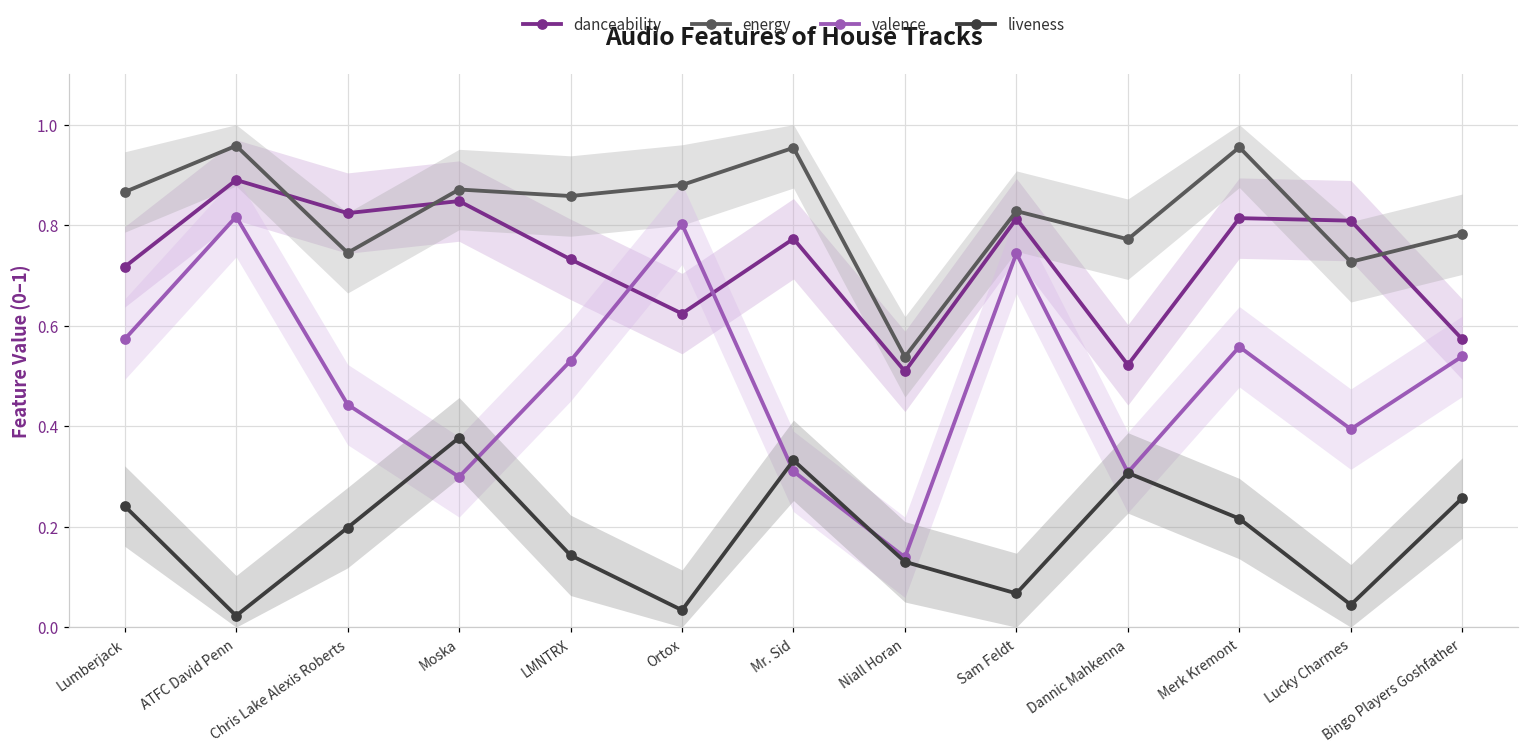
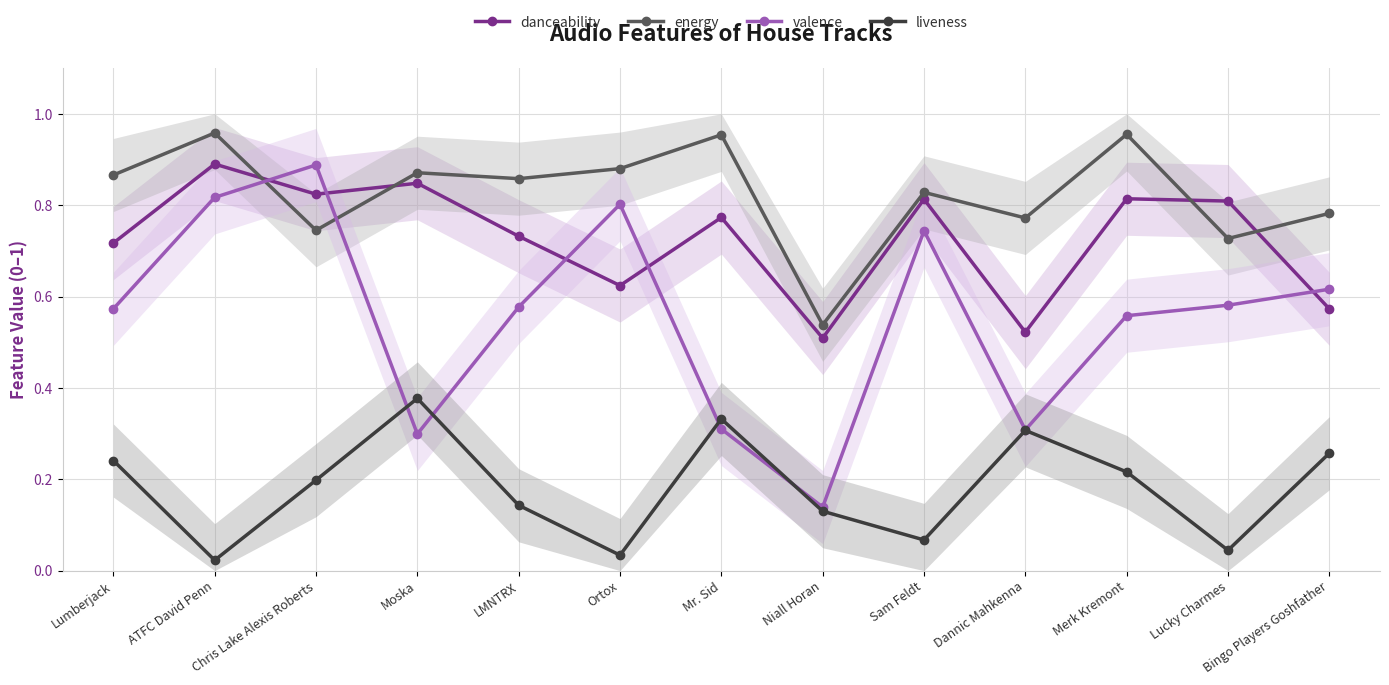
valence, Chris Lake Alexis Roberts: 0.44 -> 0.89
valence, LMNTRX: 0.53 -> 0.58
valence, Lucky Charmes: 0.39 -> 0.58
valence, Bingo Players Goshfather: 0.54 -> 0.62
